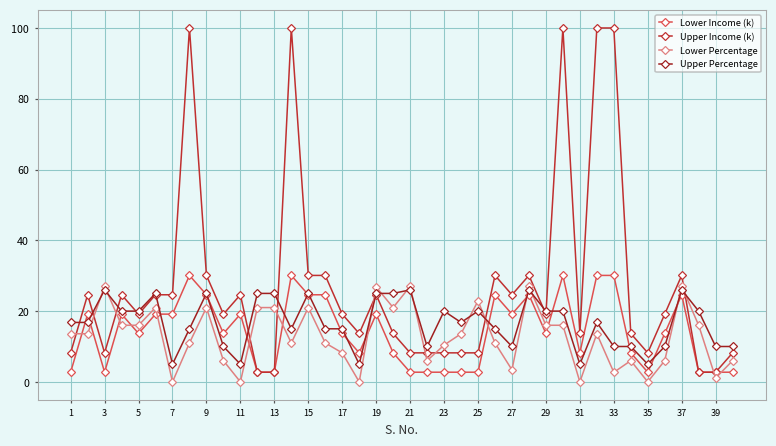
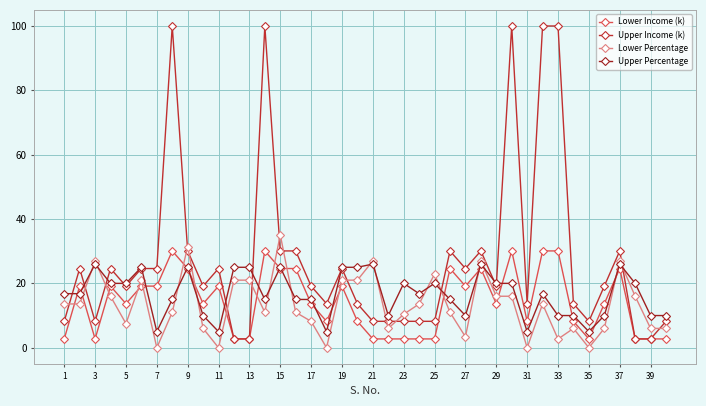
Lower Percentage, 5: 16 -> 8
Lower Percentage, 9: 21 -> 31
Lower Percentage, 15: 21 -> 35
Lower Percentage, 19: 27 -> 21
Lower Percentage, 39: 1 -> 6
